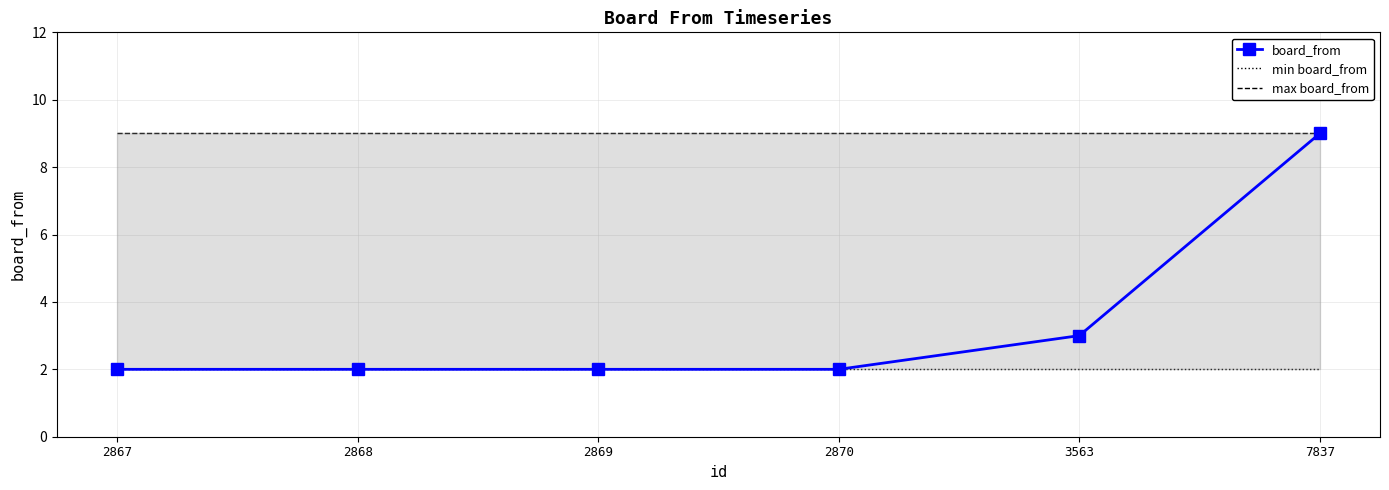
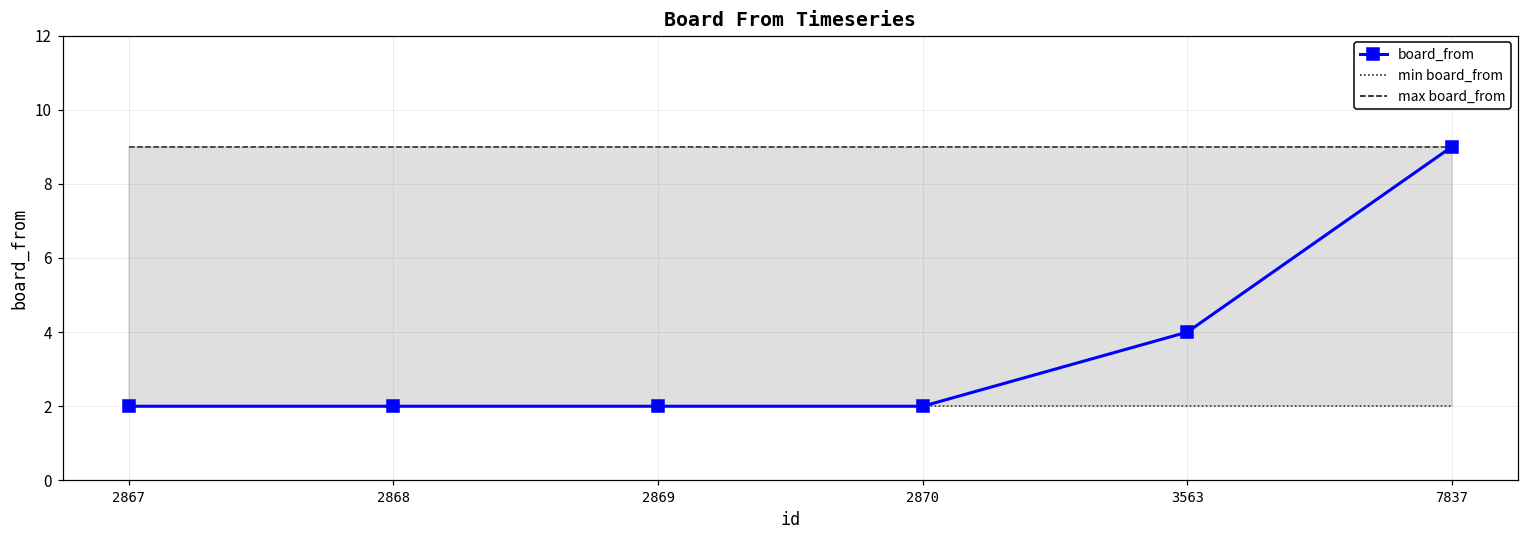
board_from, 3563: 3 -> 4
